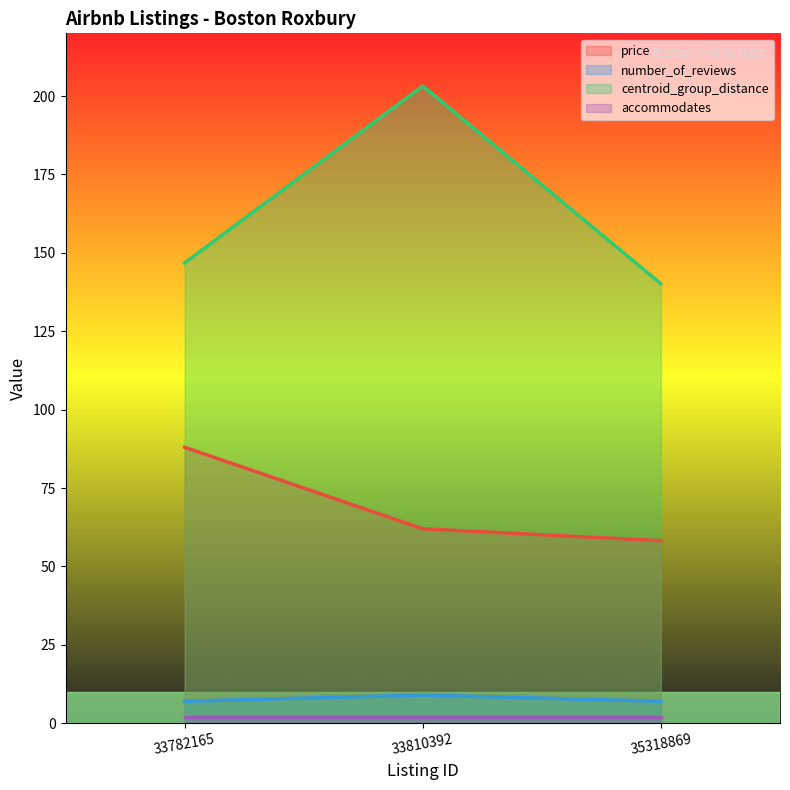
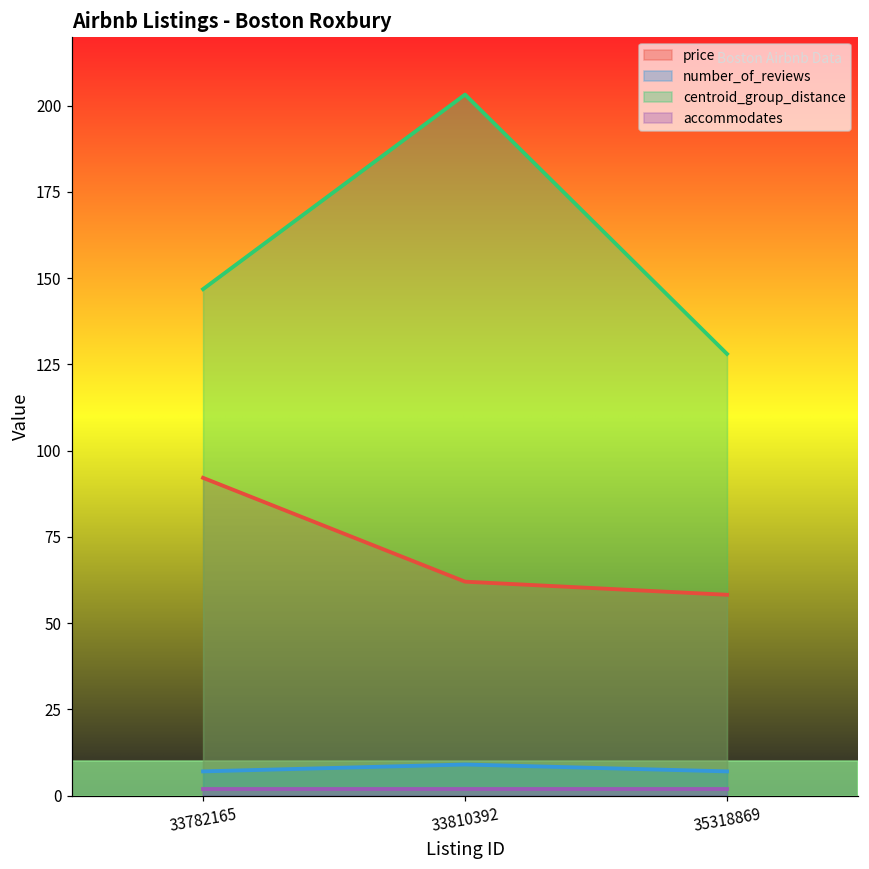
price, 33782165: 88 -> 92
centroid_group_distance, 35318869: 140 -> 128
